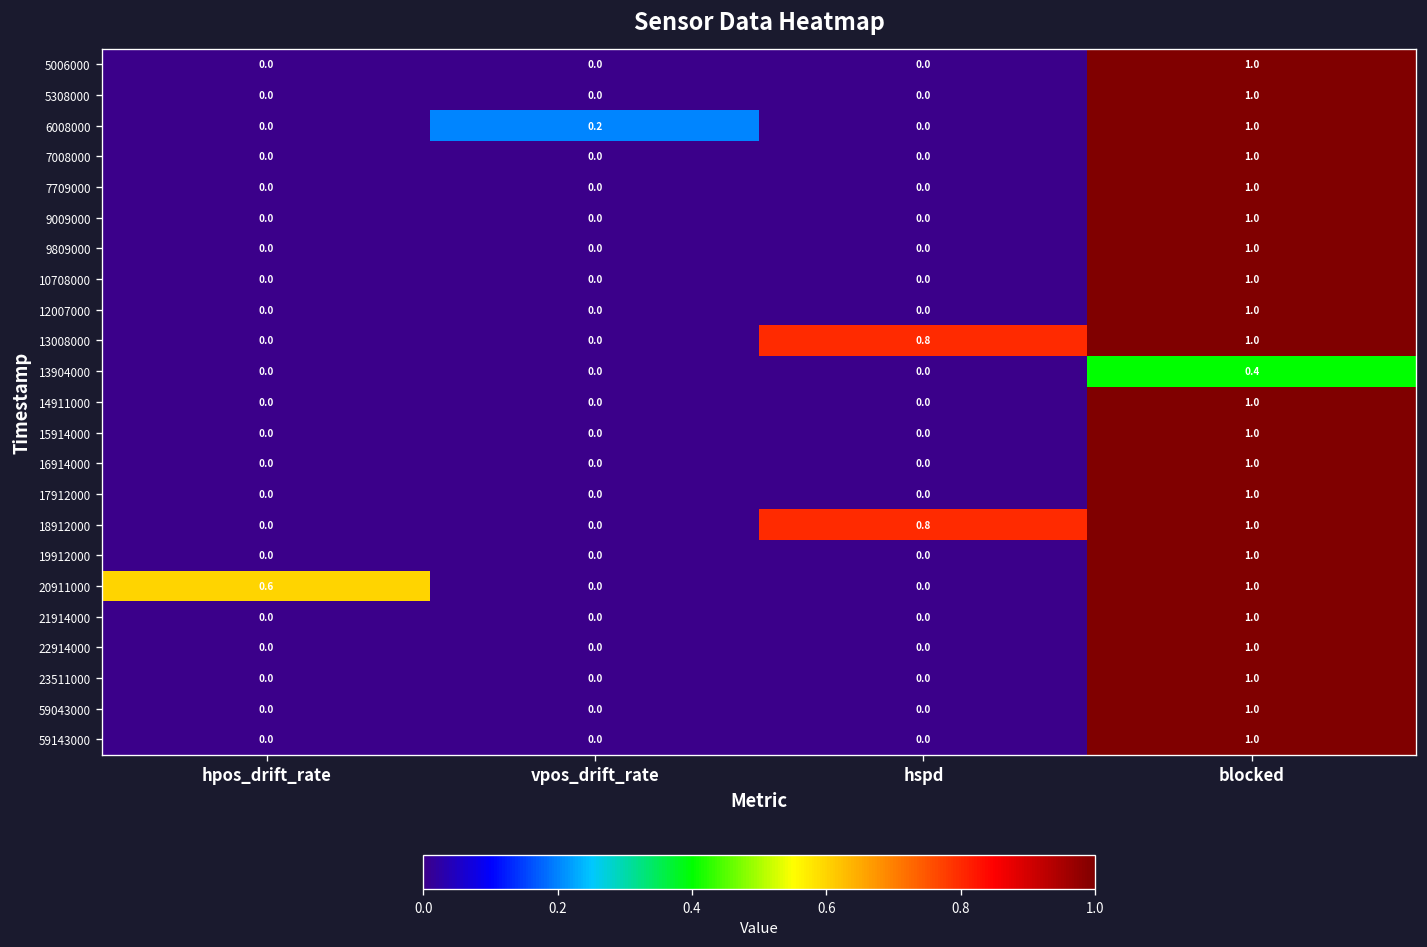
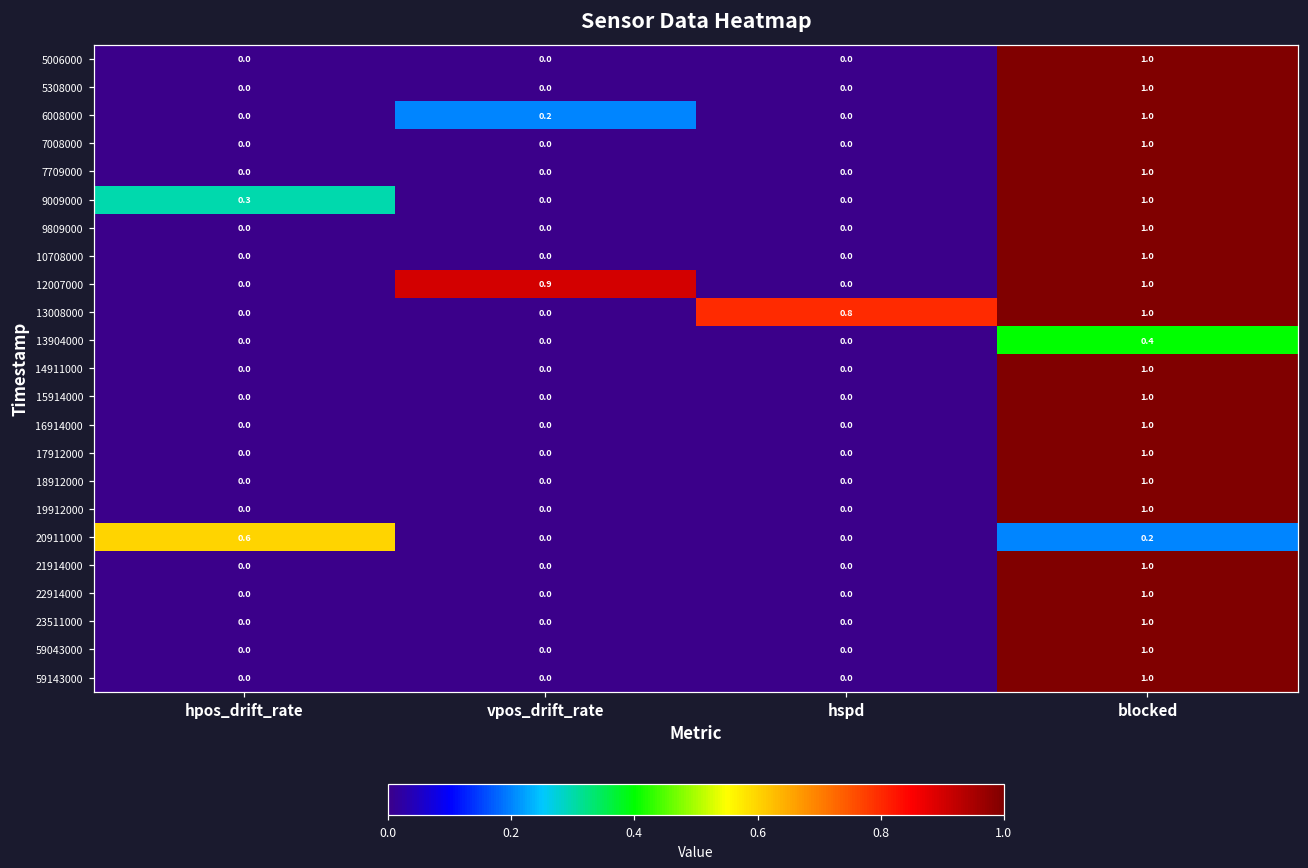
9009000, hpos_drift_rate: 0.0 -> 0.3
12007000, vpos_drift_rate: 0.0 -> 0.9
18912000, hspd: 0.8 -> 0.0
20911000, blocked: 1.0 -> 0.2
